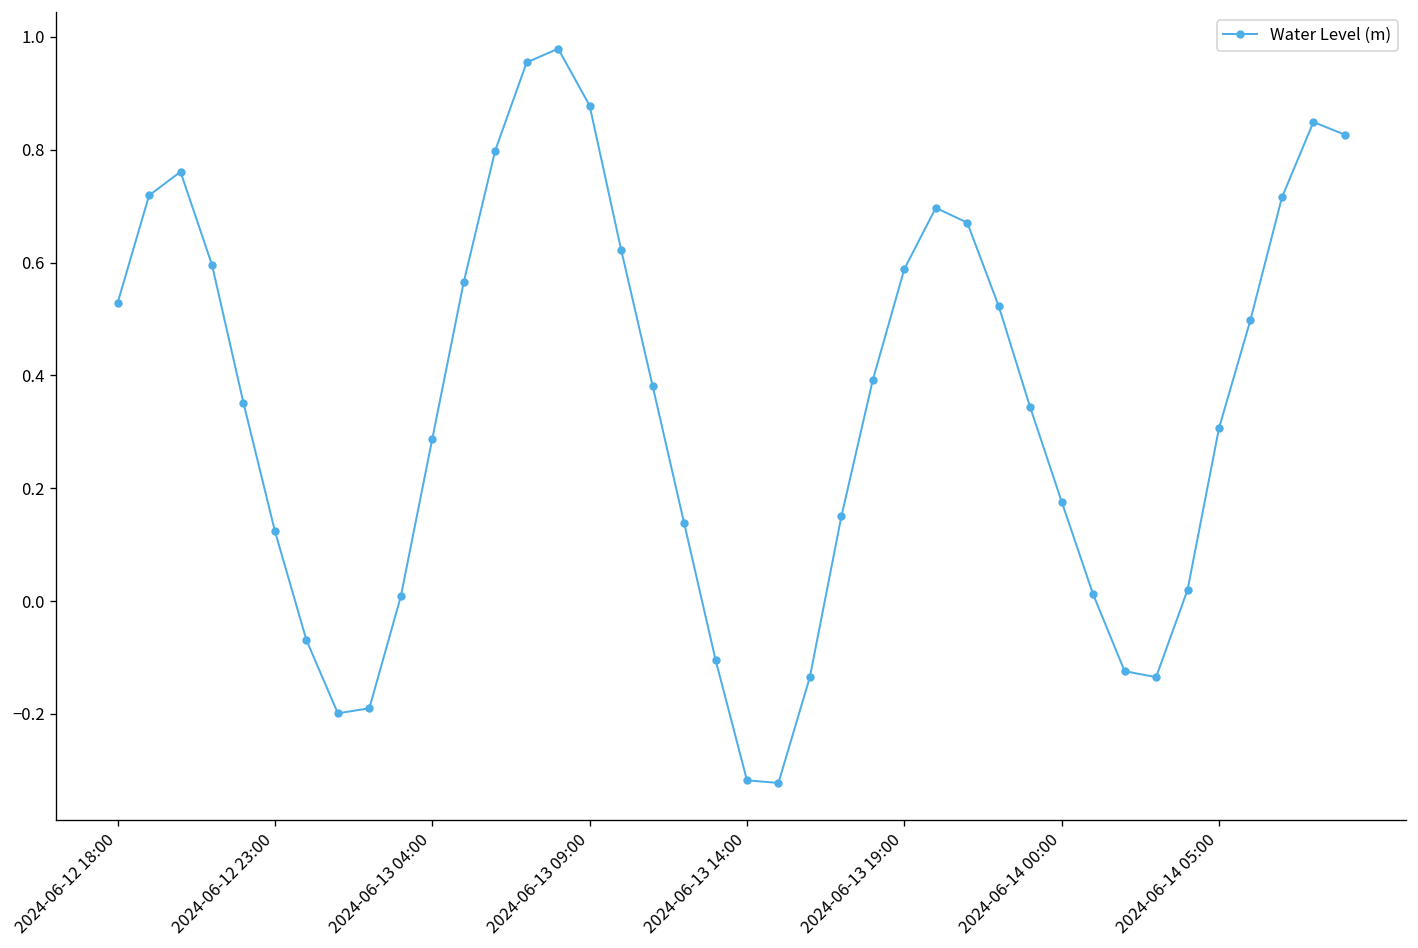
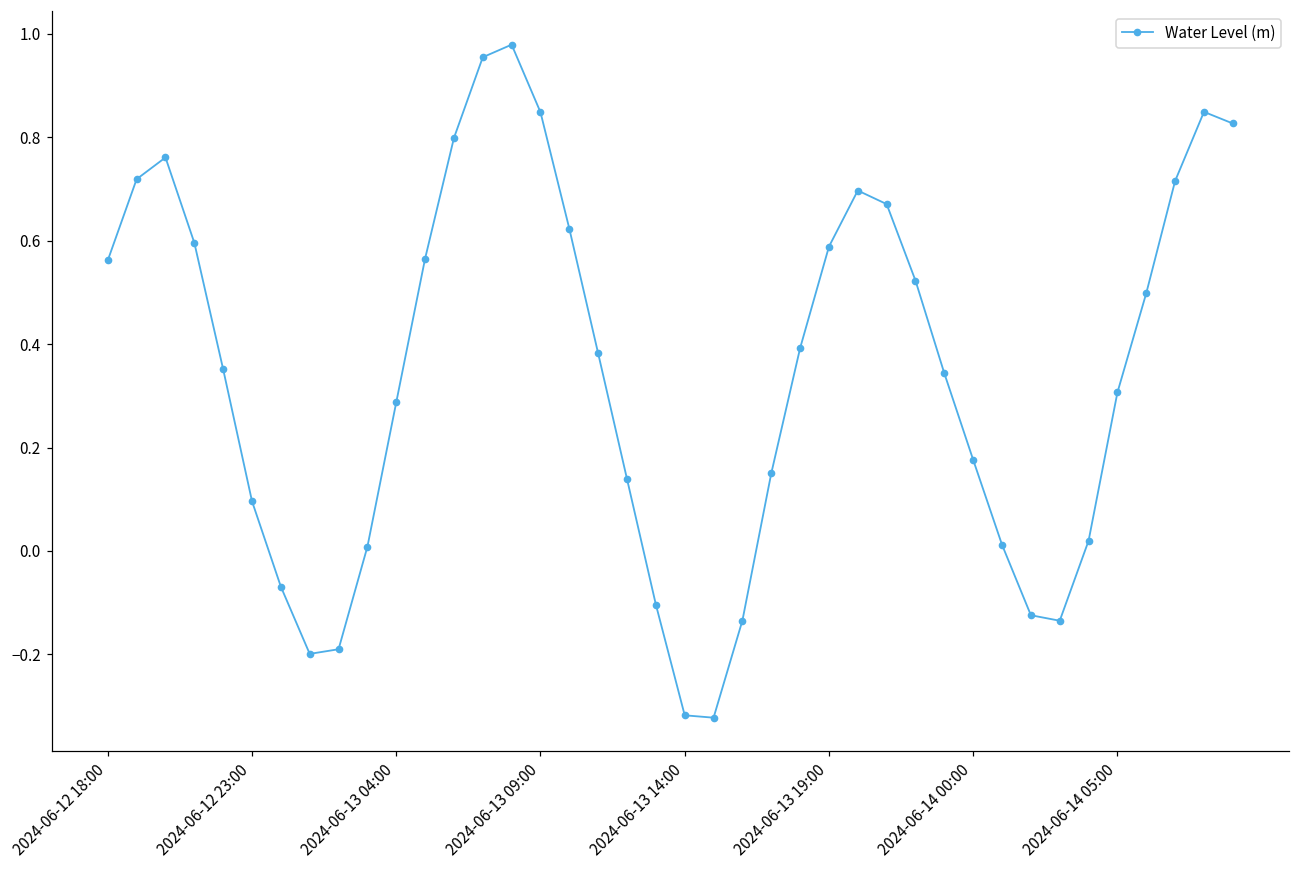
2024-06-12 18:00: 0.53 -> 0.56
2024-06-12 23:00: 0.12 -> 0.10
2024-06-13 09:00: 0.88 -> 0.85
